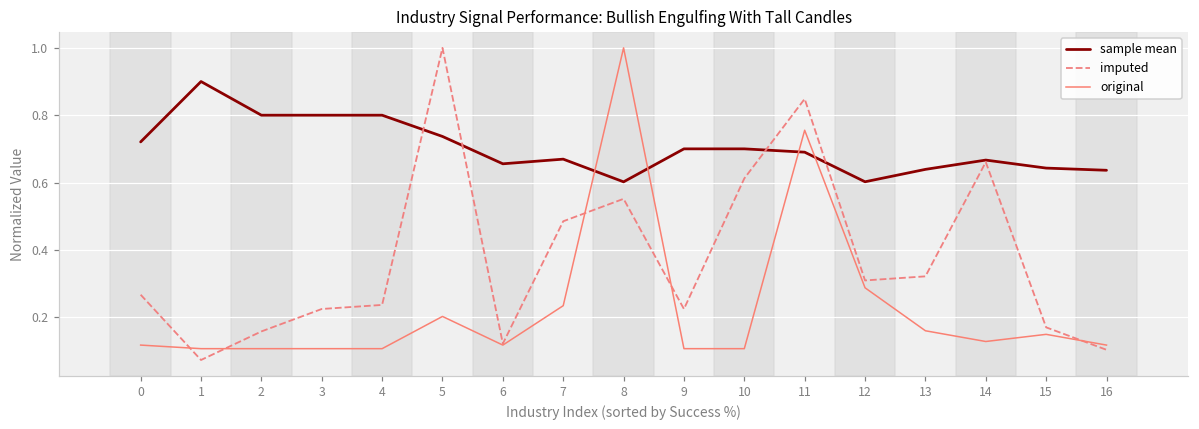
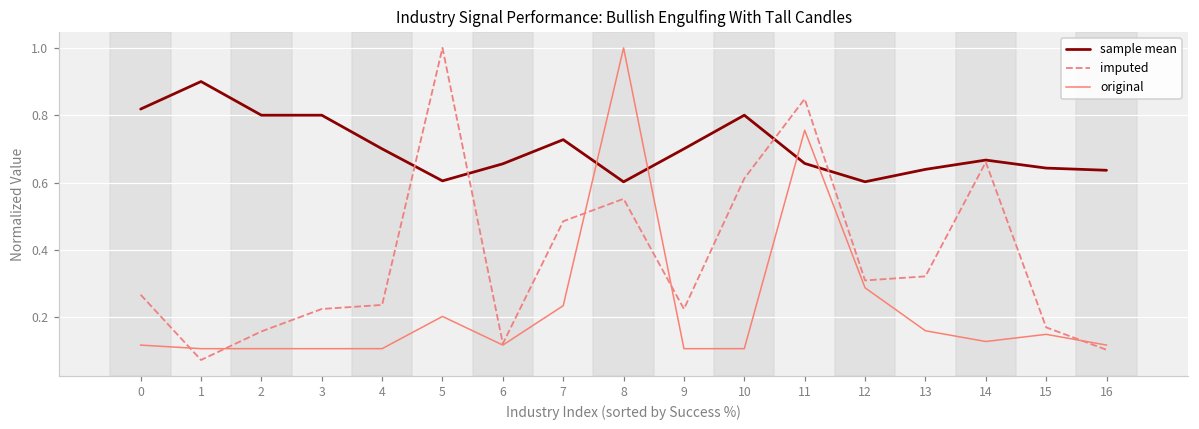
sample mean, 0: 0.72 -> 0.82
sample mean, 4: 0.8 -> 0.7
sample mean, 5: 0.74 -> 0.60
sample mean, 7: 0.67 -> 0.73
sample mean, 10: 0.7 -> 0.8
sample mean, 11: 0.69 -> 0.66
